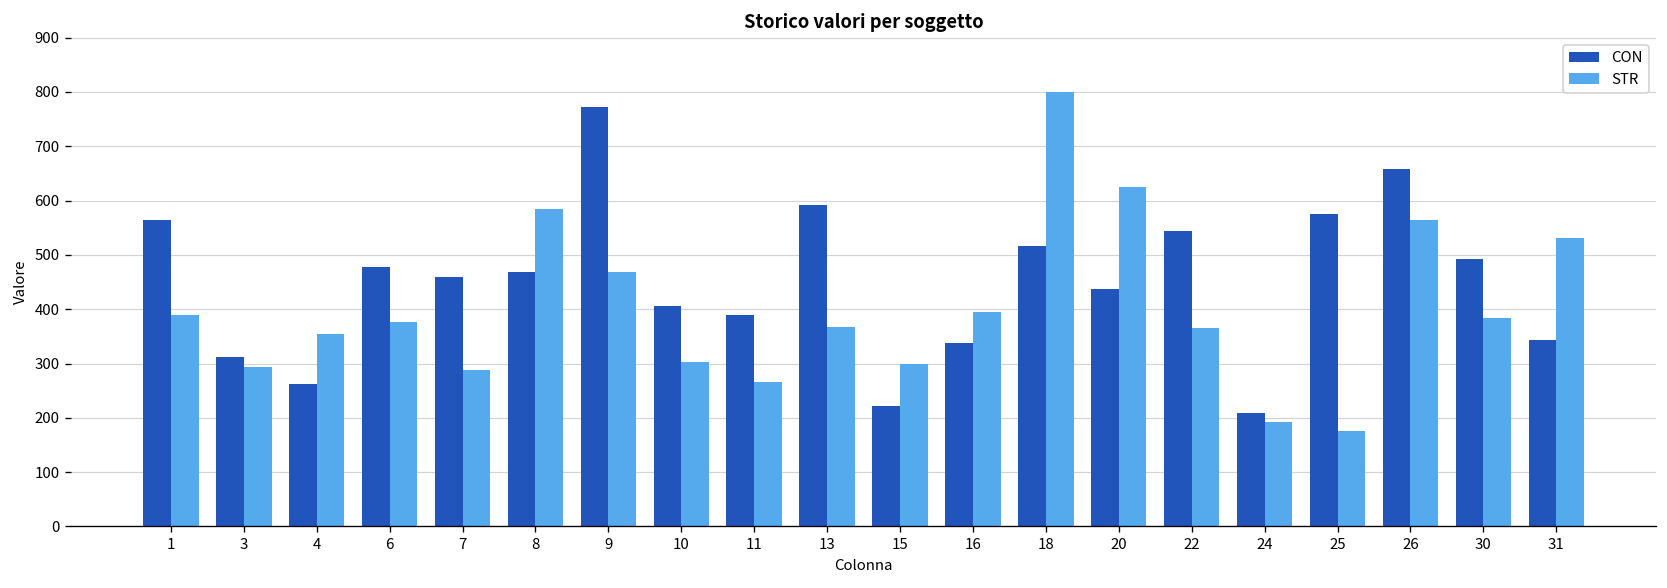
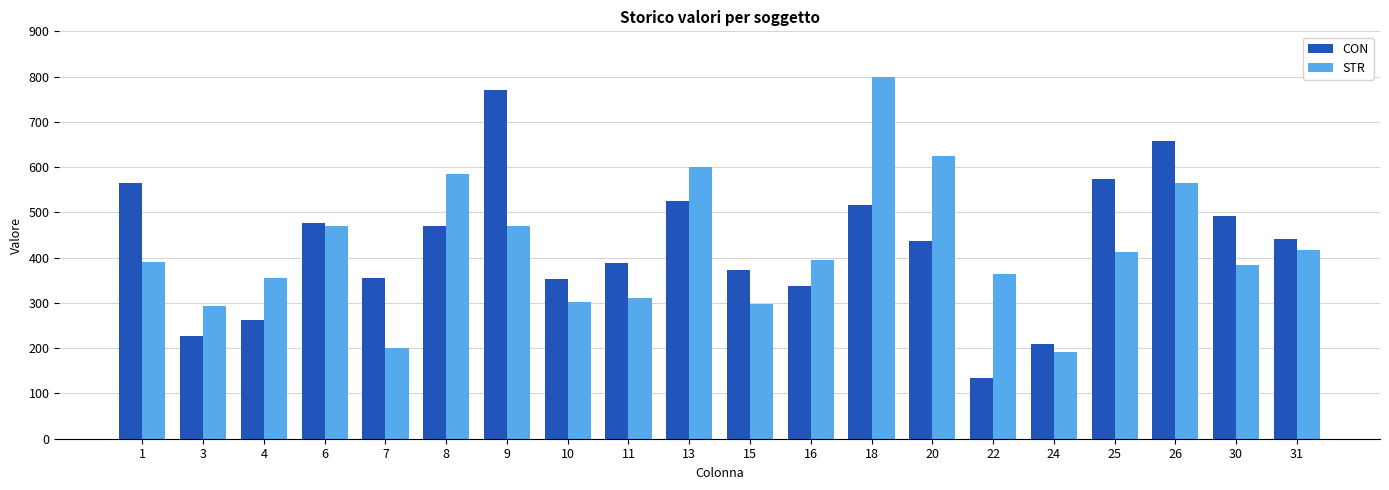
CON, 3: 310 -> 230
STR, 6: 380 -> 470
CON, 7: 460 -> 350
STR, 7: 290 -> 200
CON, 10: 410 -> 350
STR, 11: 270 -> 310
CON, 13: 590 -> 520
STR, 13: 370 -> 600
CON, 15: 220 -> 370
CON, 22: 540 -> 130
STR, 25: 180 -> 410
CON, 31: 340 -> 440
STR, 31: 530 -> 420
